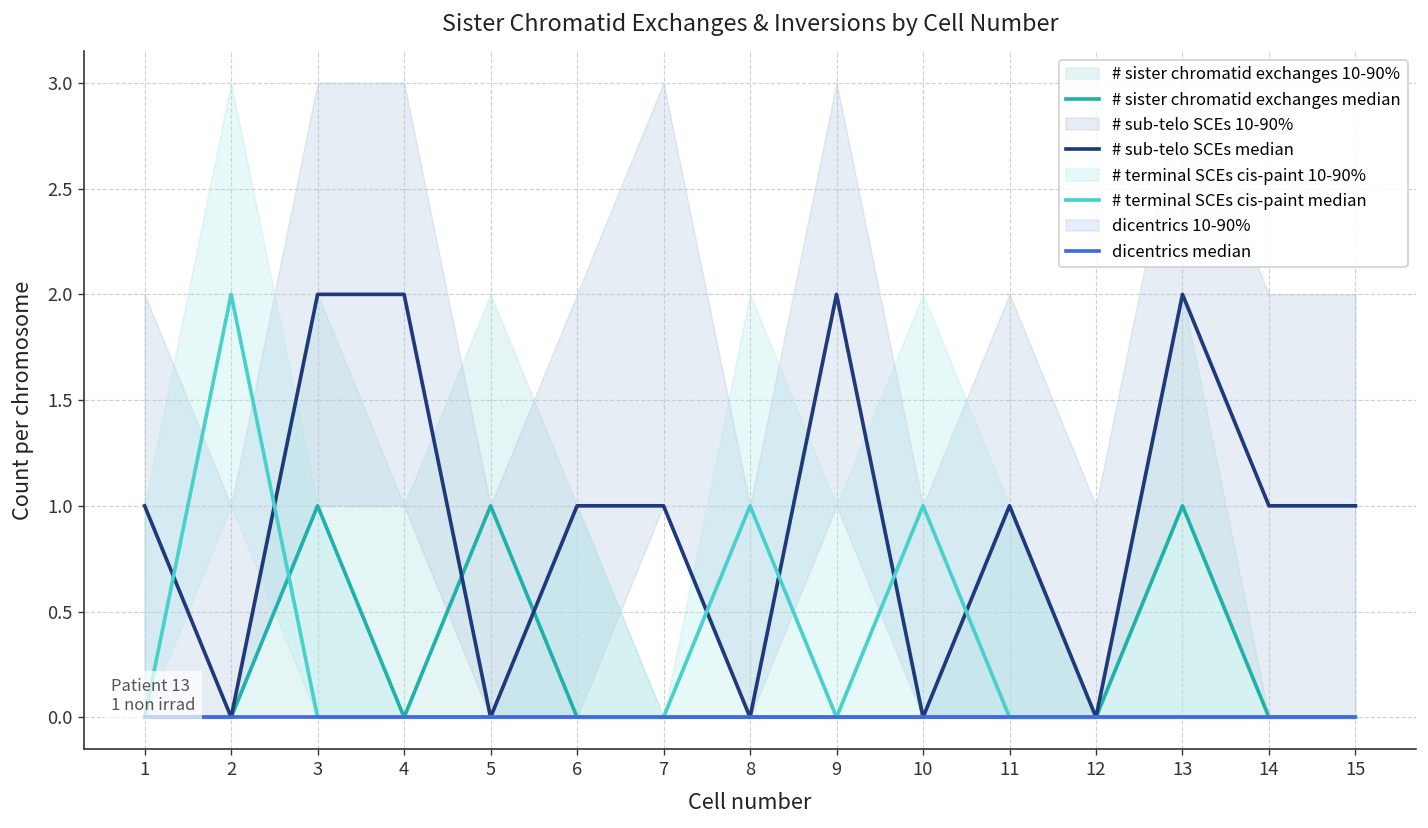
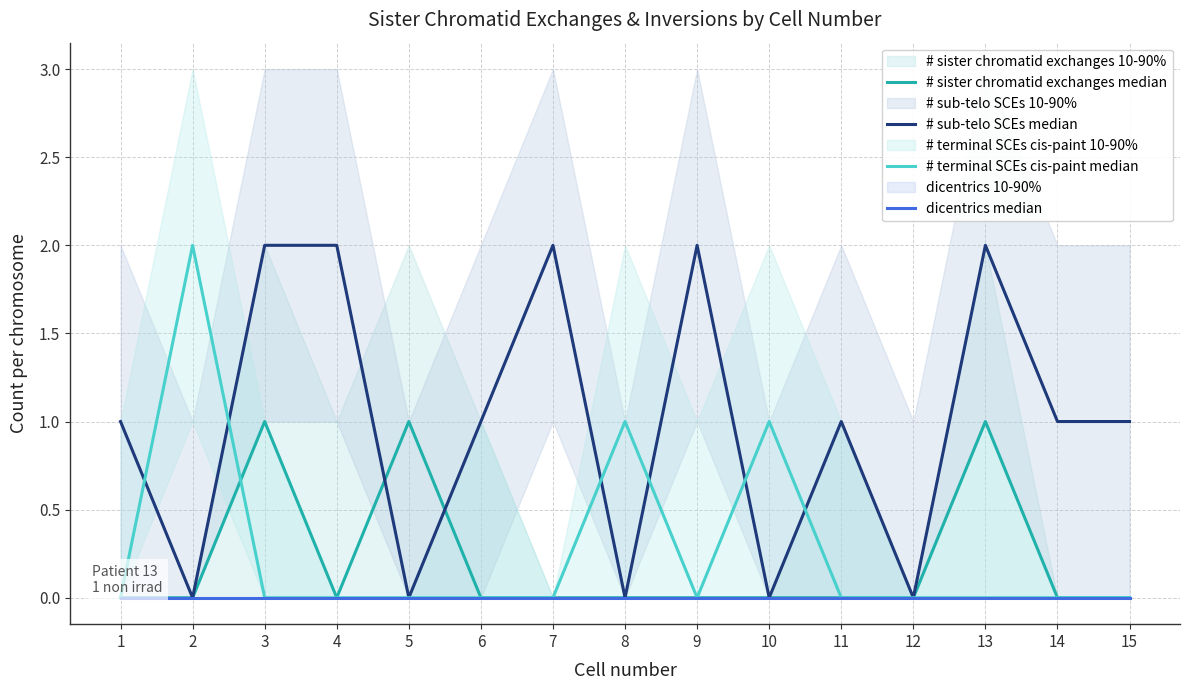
# sub-telo SCEs median, 7: 1 -> 2
